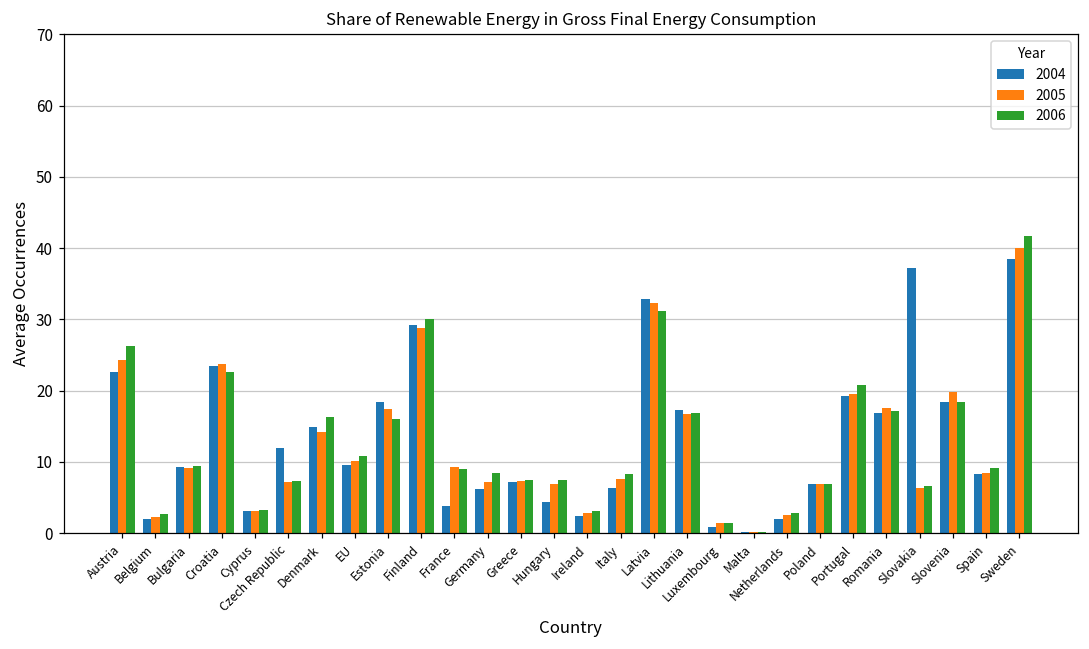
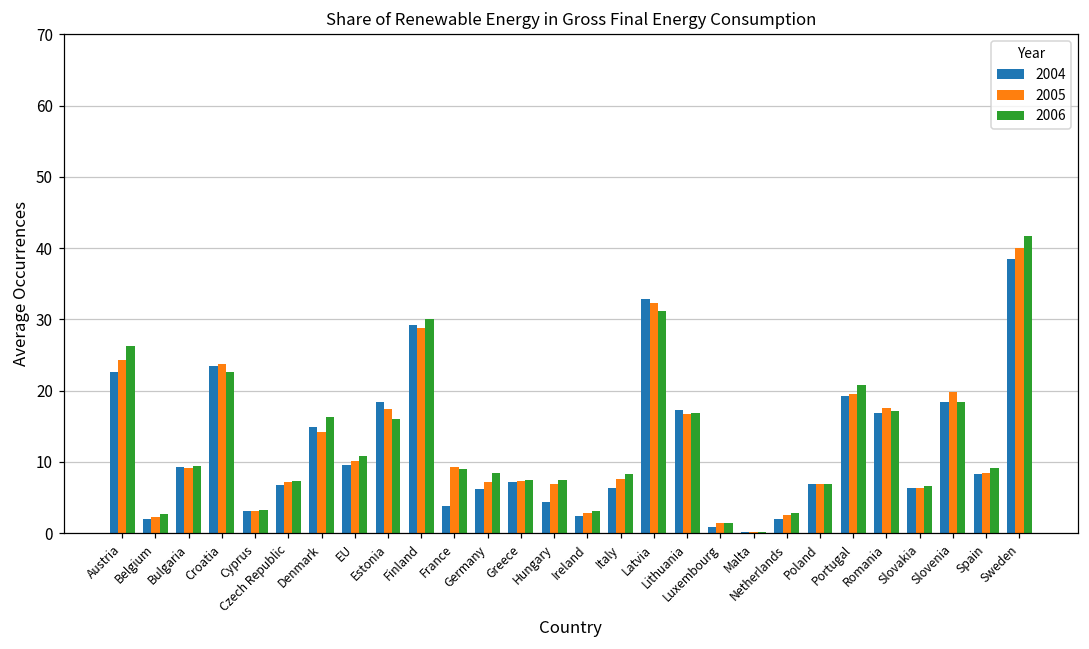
2004, Czech Republic: 12 -> 7
2004, Slovakia: 37 -> 6
